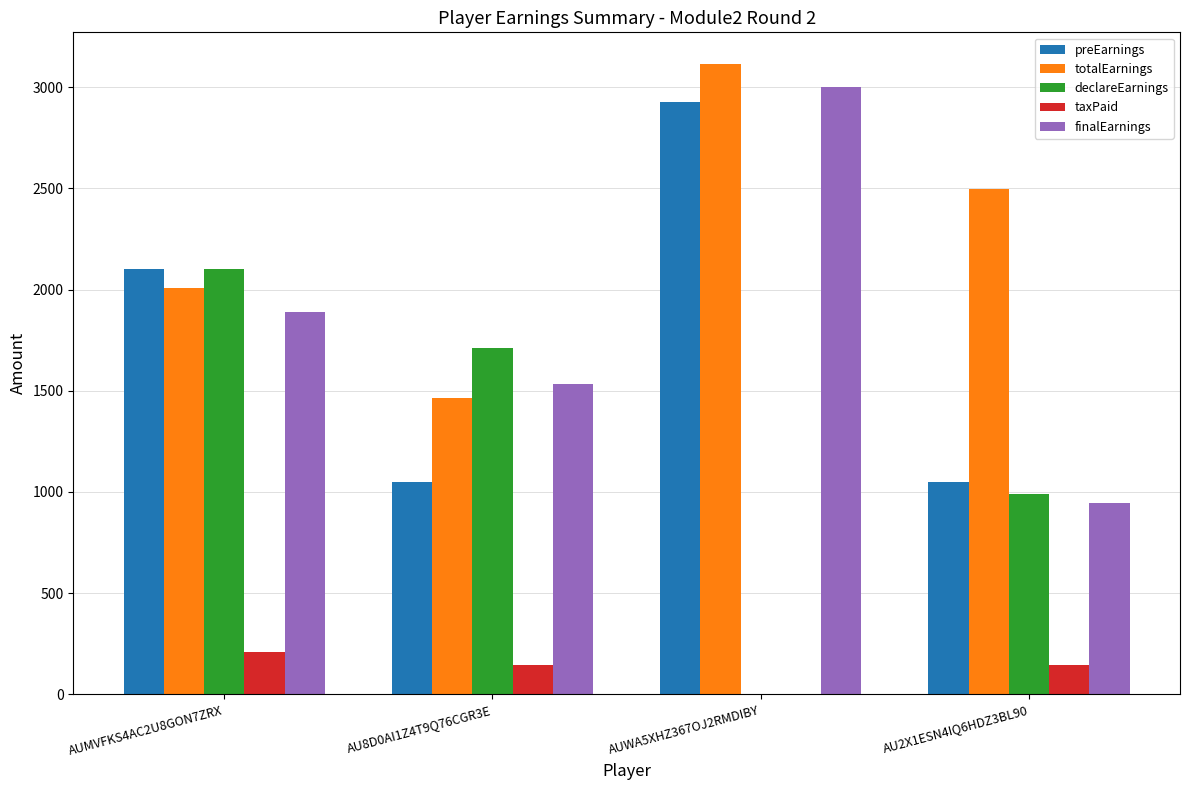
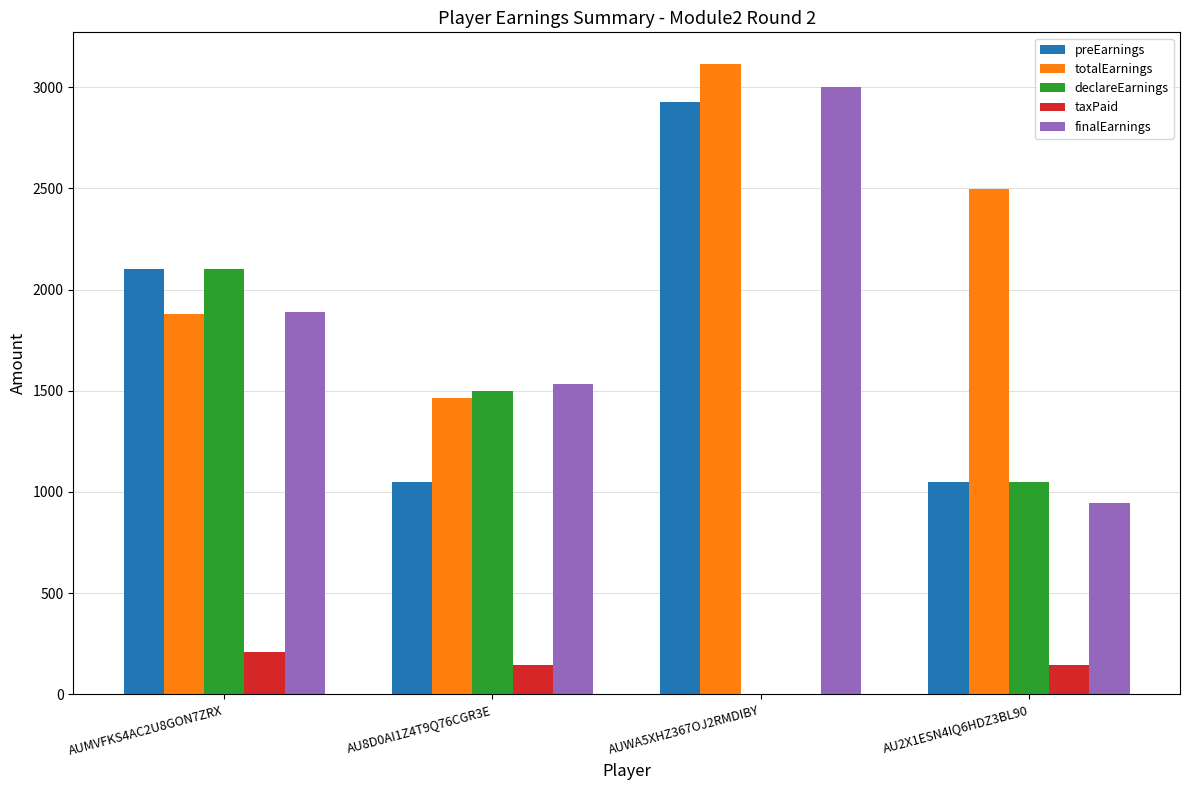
totalEarnings, AUMVFKS4AC2U8GON7ZRX: 2010 -> 1880
declareEarnings, AU8D0AI1Z4T9Q76CGR3E: 1710 -> 1500
declareEarnings, AU2X1ESN4IQ6HDZ3BL90: 990 -> 1050
